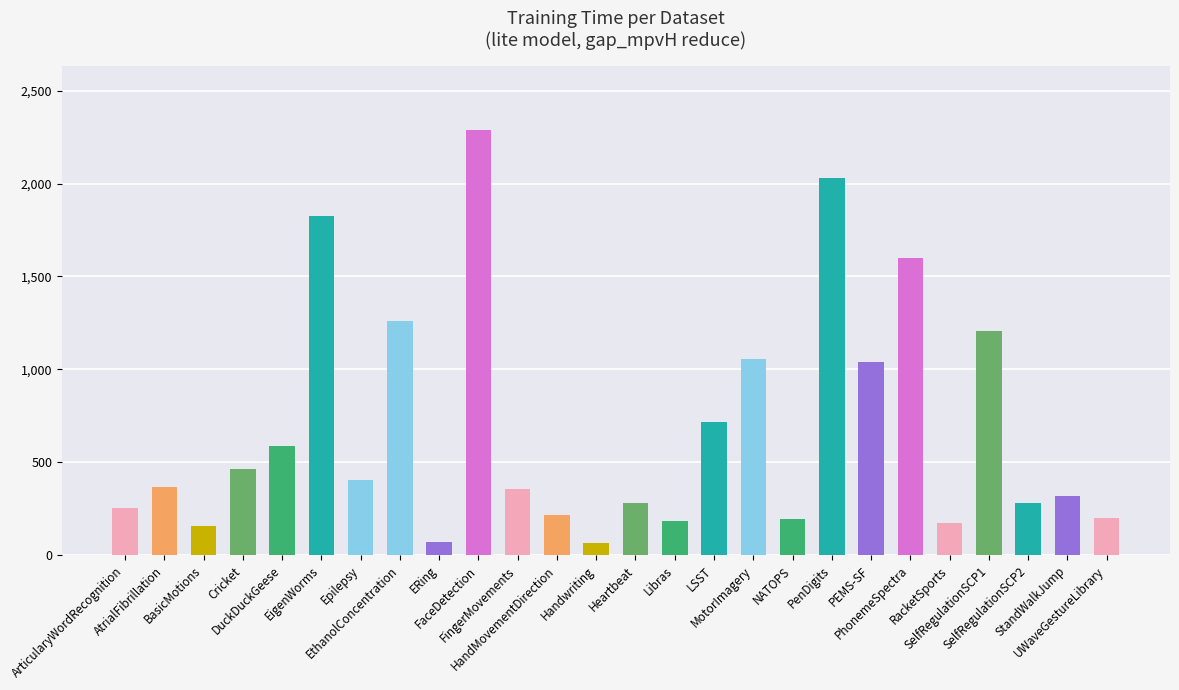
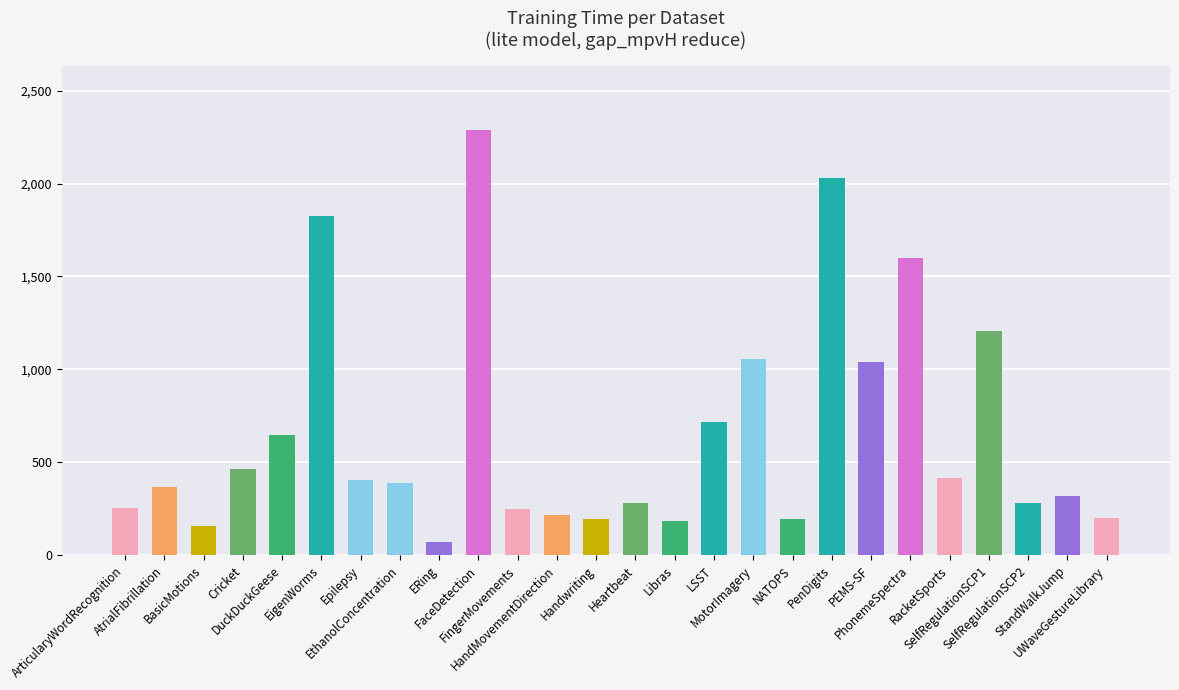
DuckDuckGeese: 590 -> 650
EthanolConcentration: 1,260 -> 390
FingerMovements: 350 -> 250
Handwriting: 70 -> 200
RacketSports: 180 -> 420
